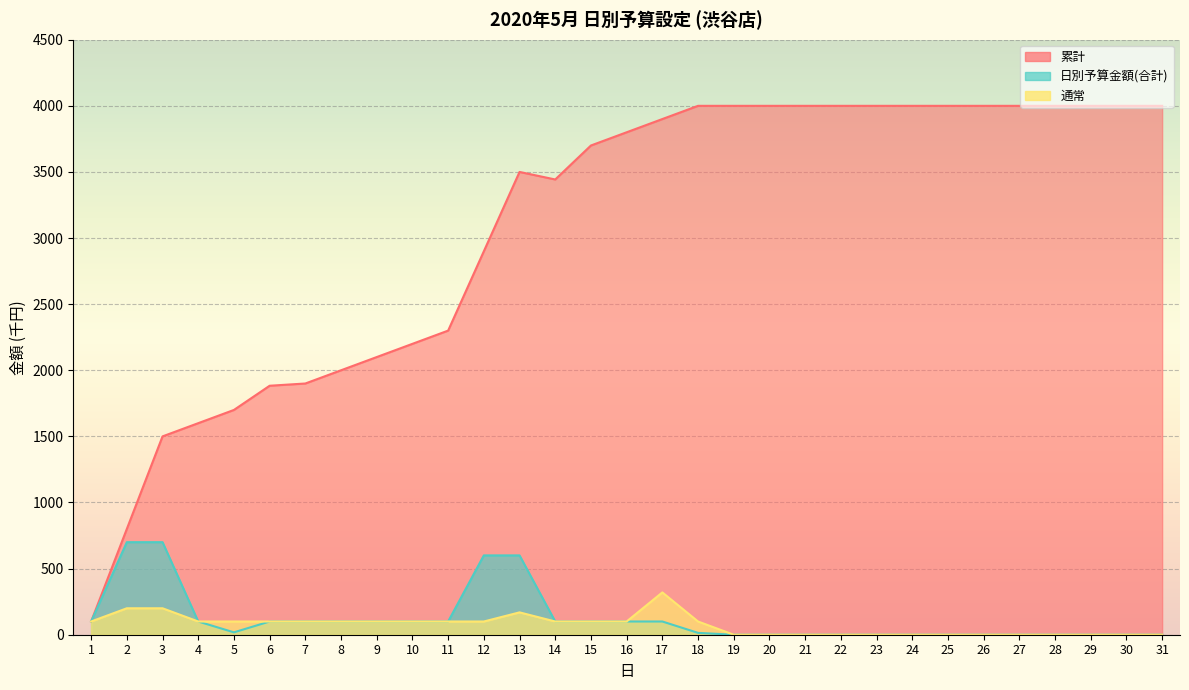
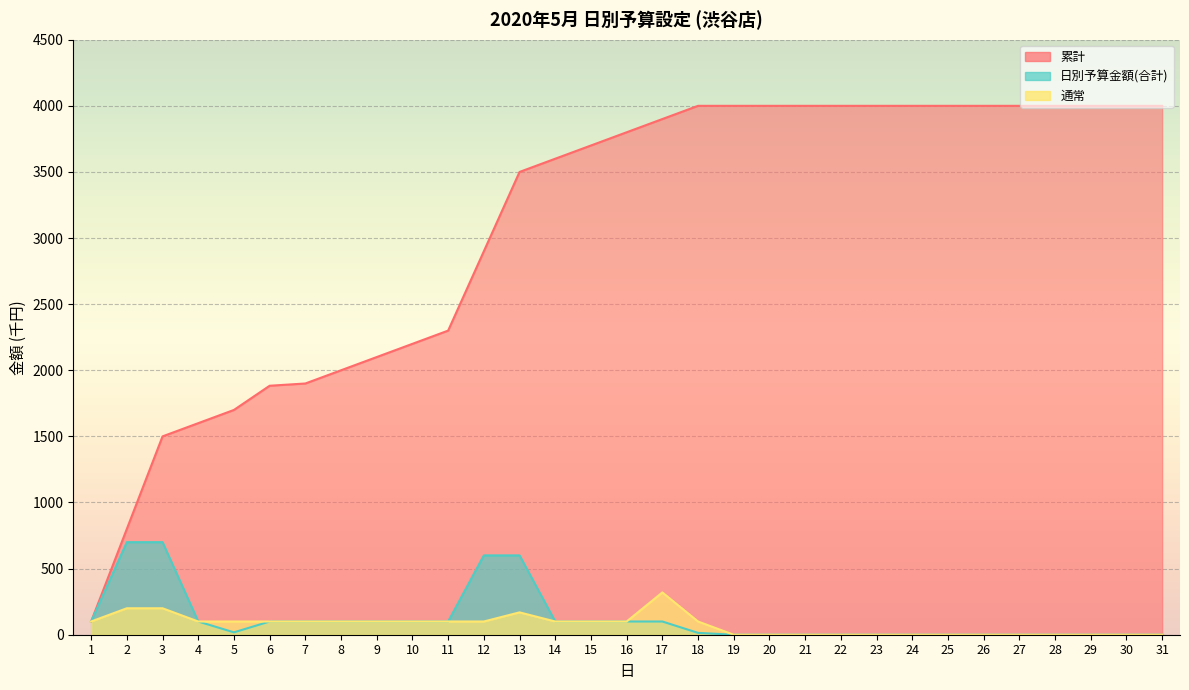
累計, 14: 3440 -> 3600
